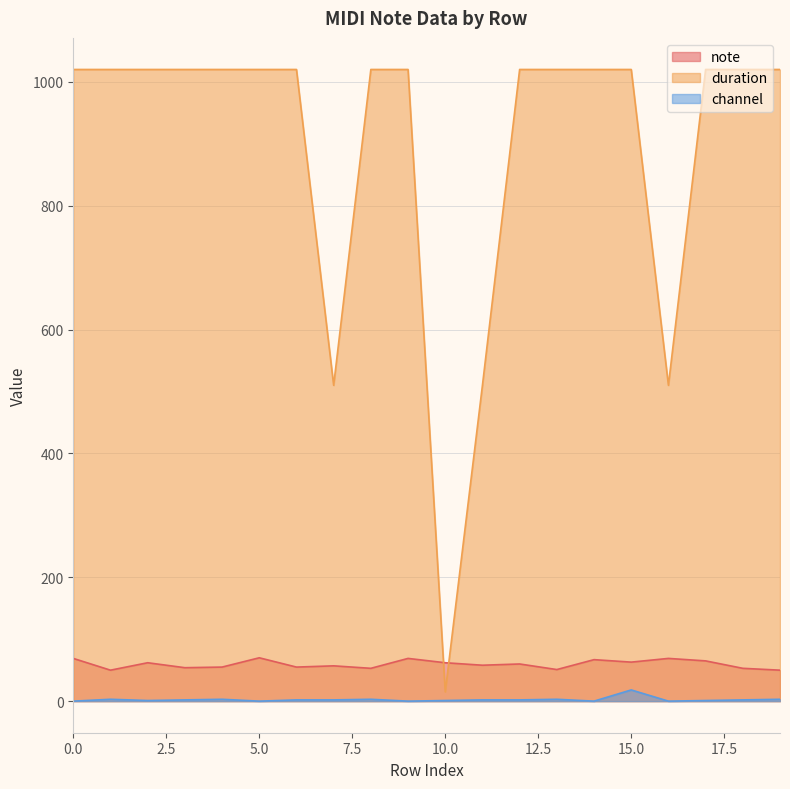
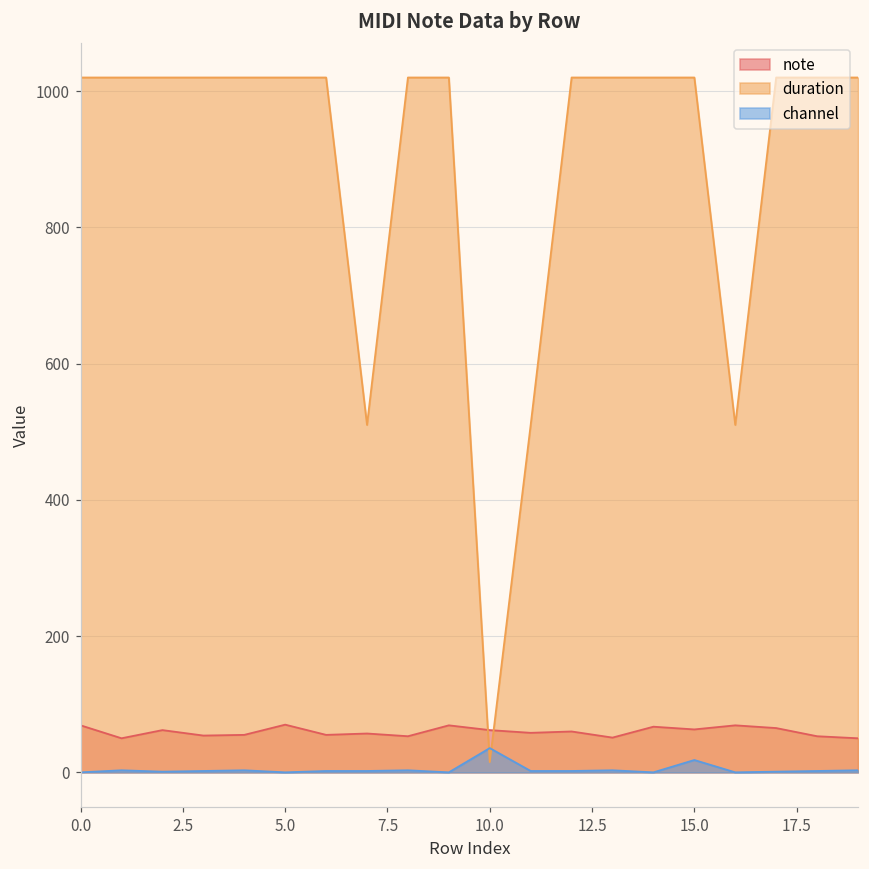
channel, 10.0: 0 -> 40
